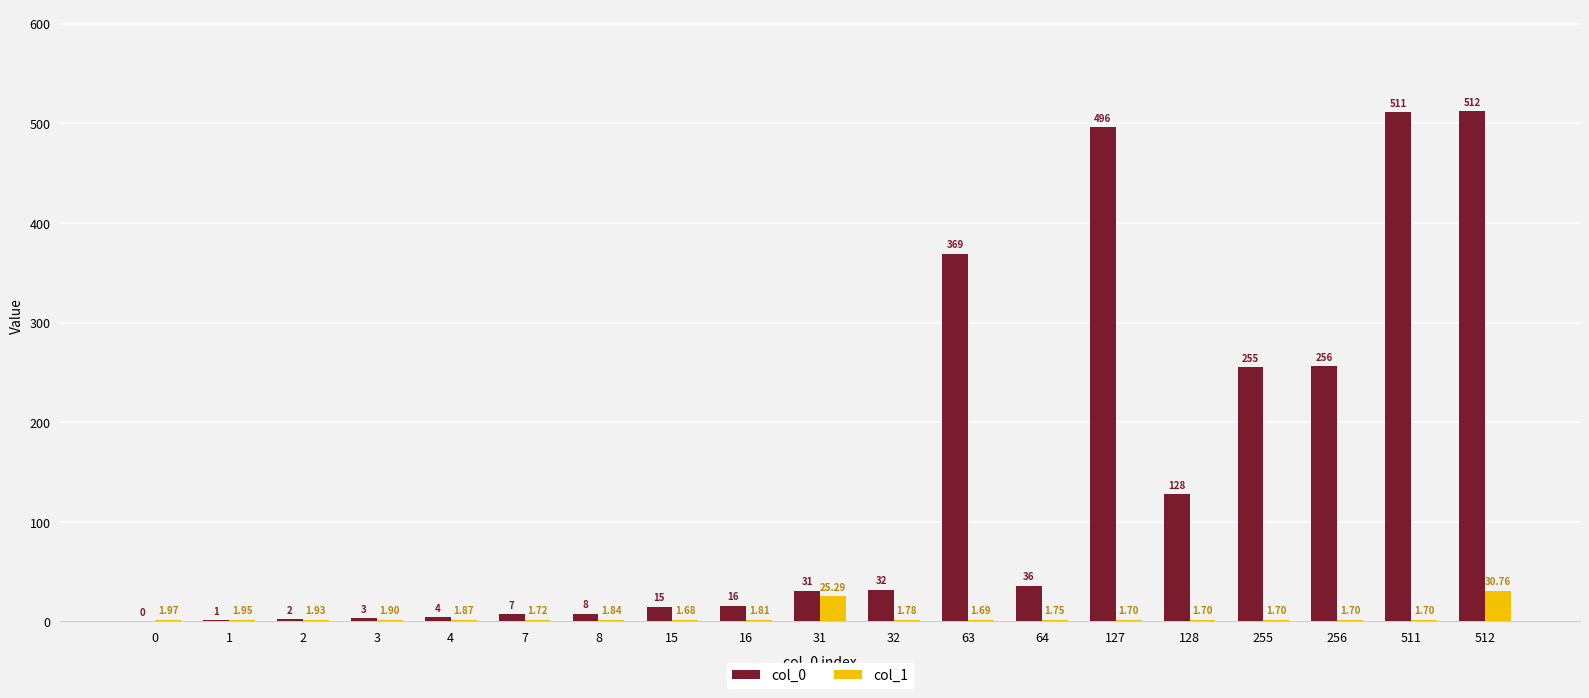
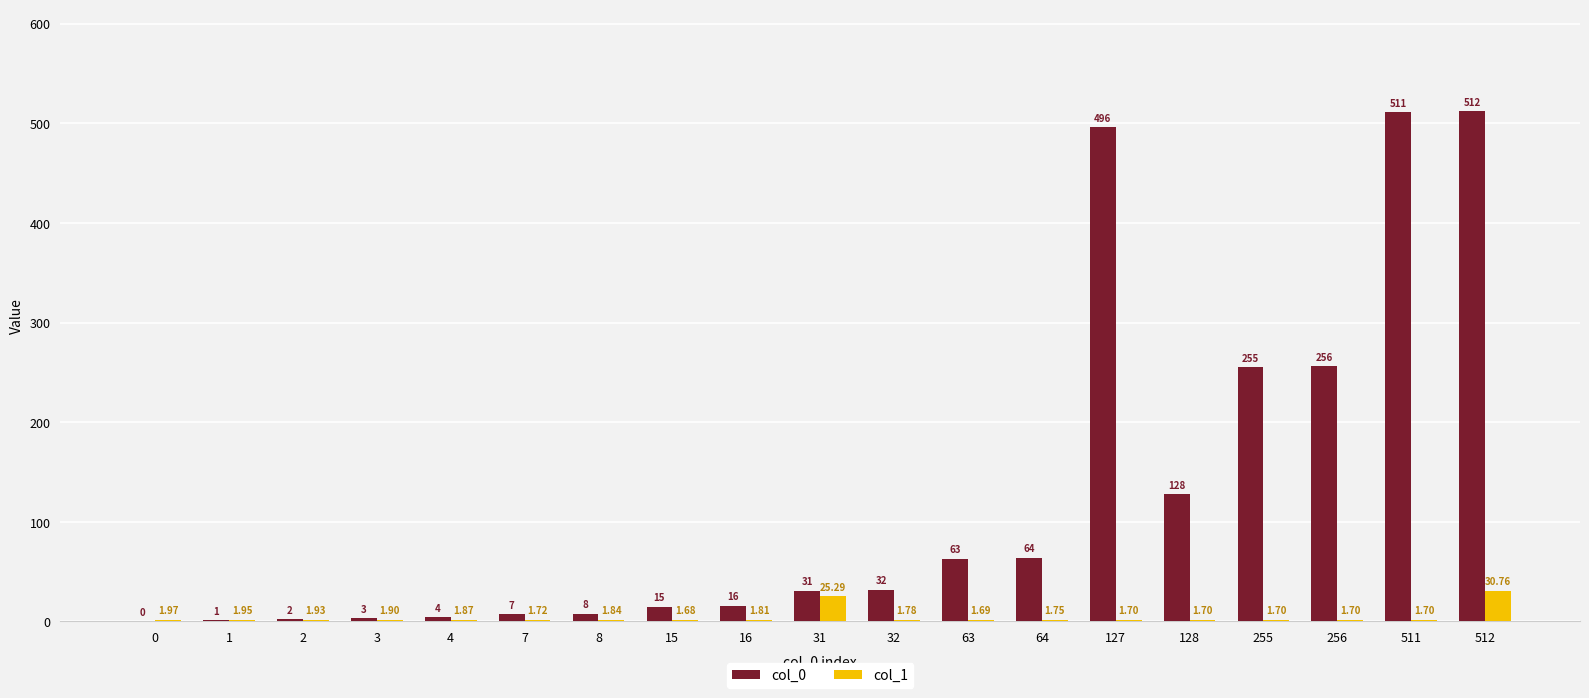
col_0, 63: 369 -> 63
col_0, 64: 36 -> 64
